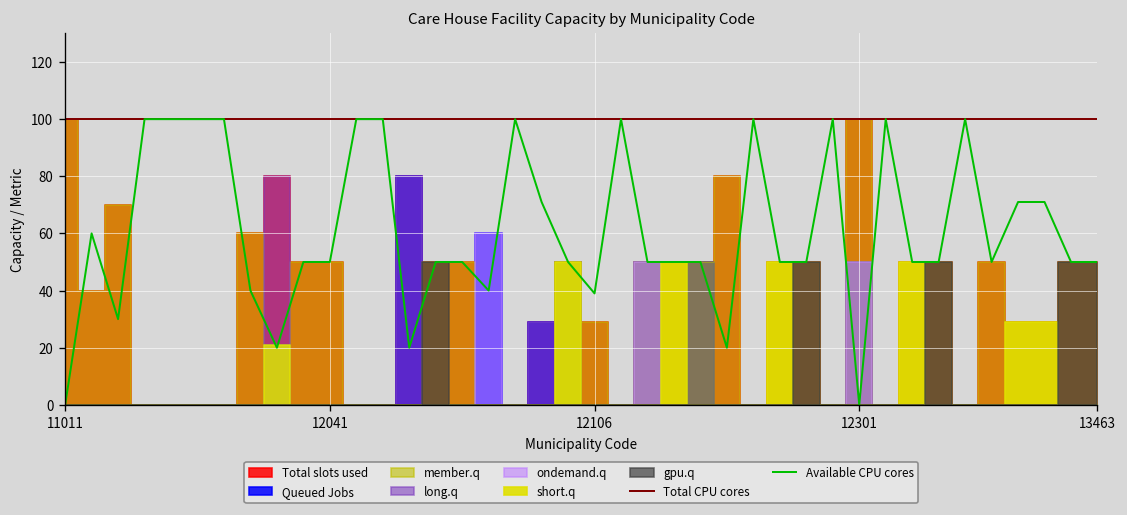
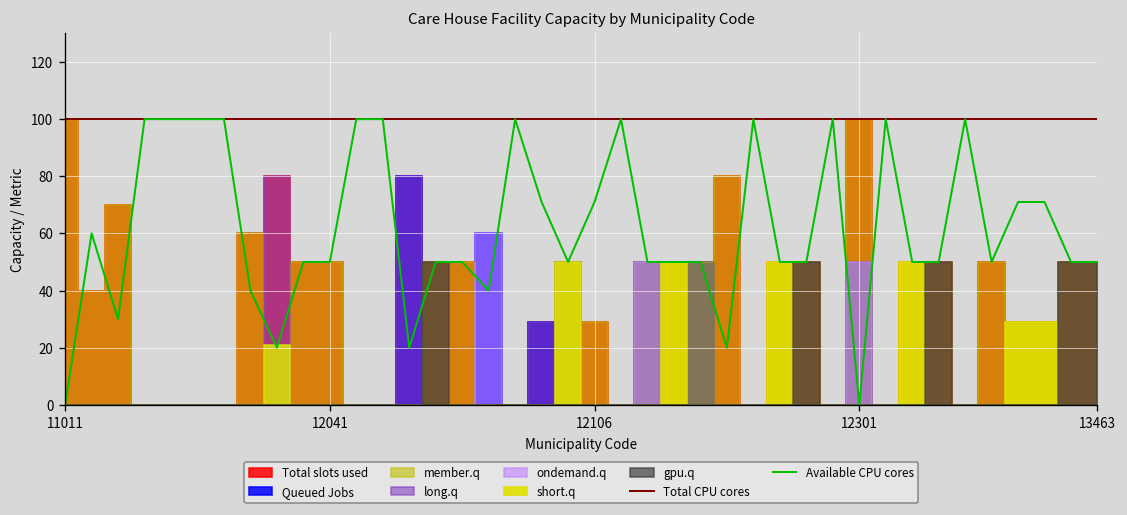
Available CPU cores, 12106: 39 -> 71
